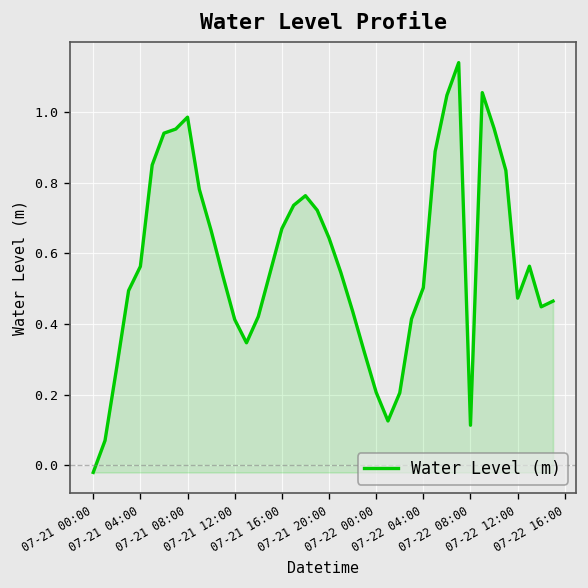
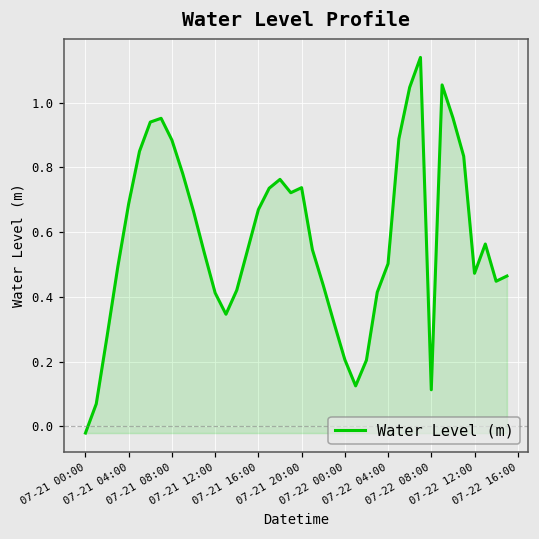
07-21 04:00: 0.56 -> 0.69
07-21 08:00: 0.99 -> 0.88
07-21 20:00: 0.64 -> 0.74
